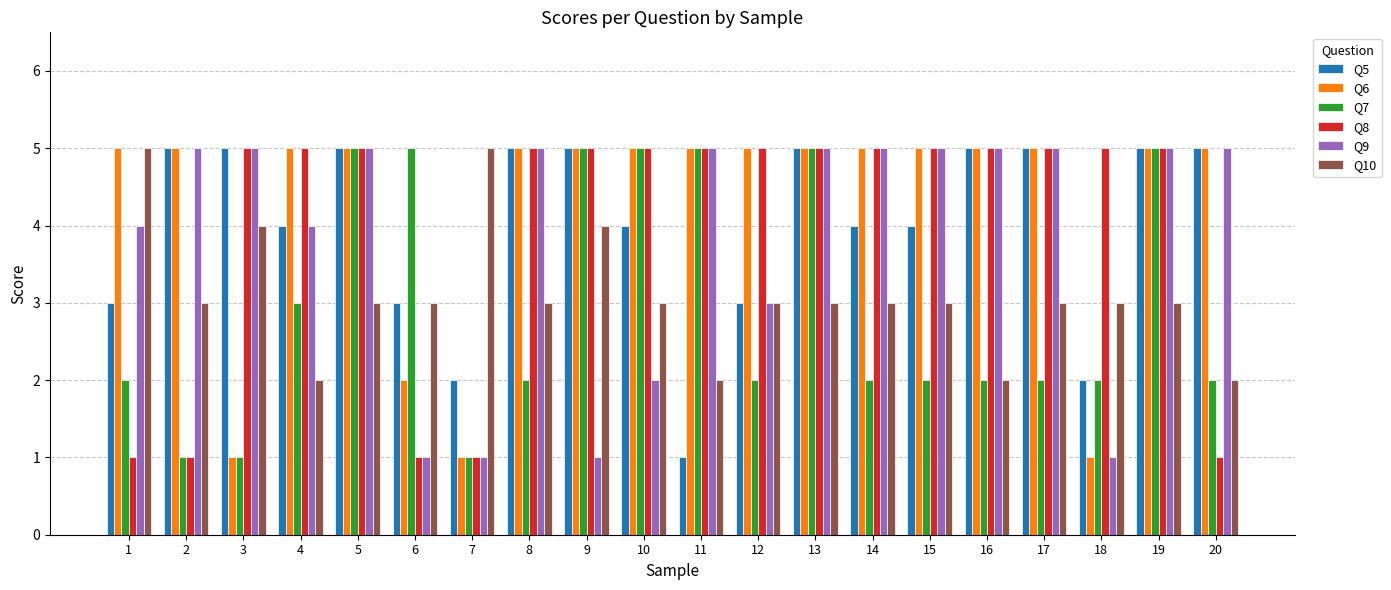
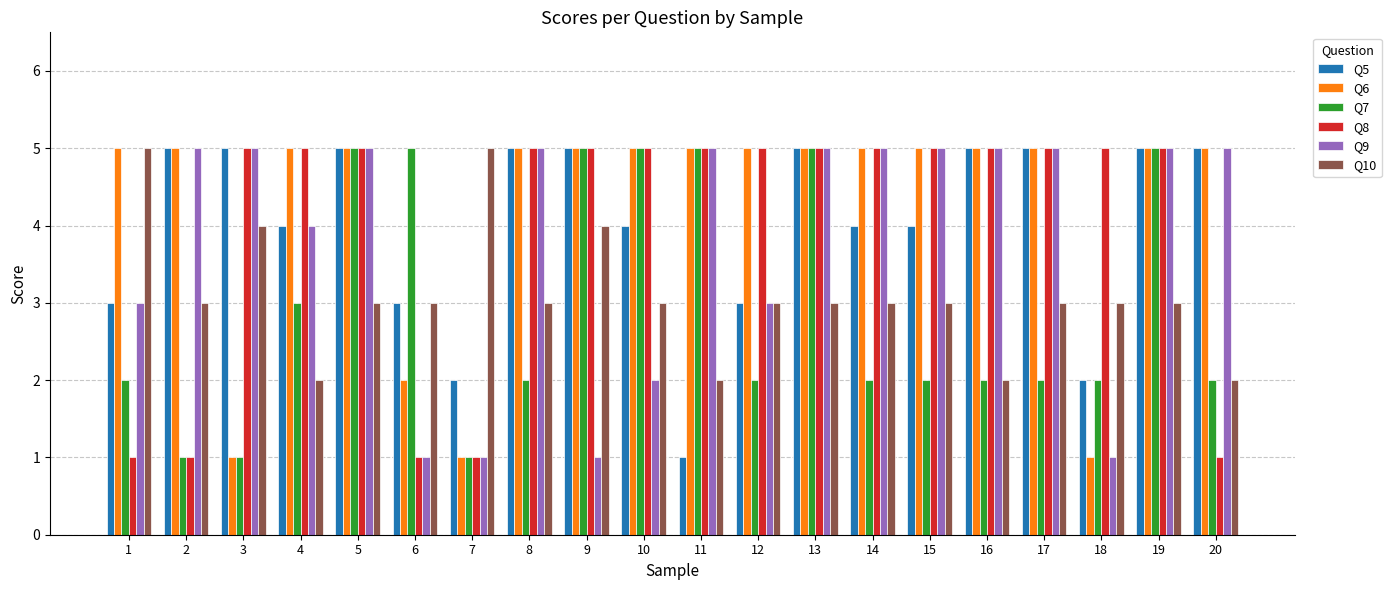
Q9, 1: 4 -> 3
